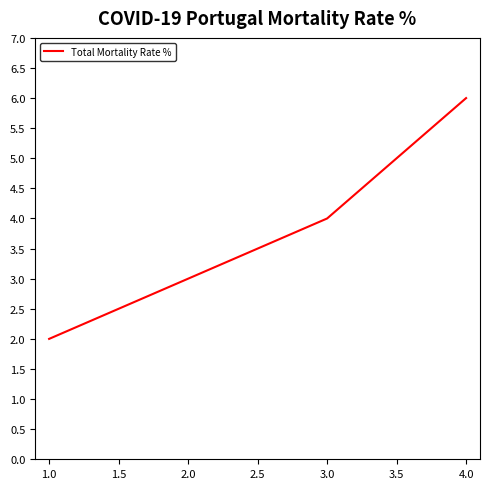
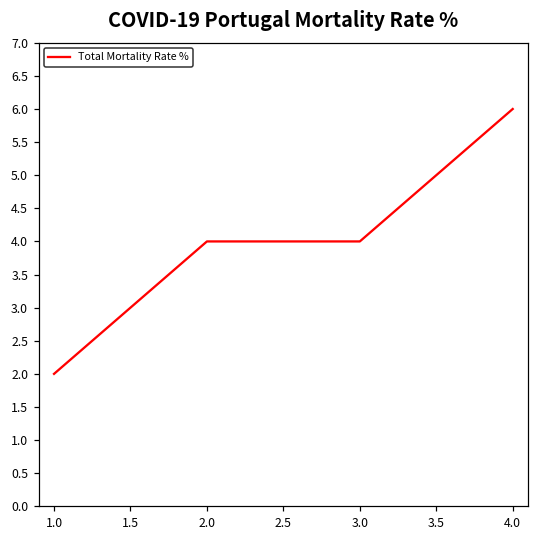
2.0: 3 -> 4
